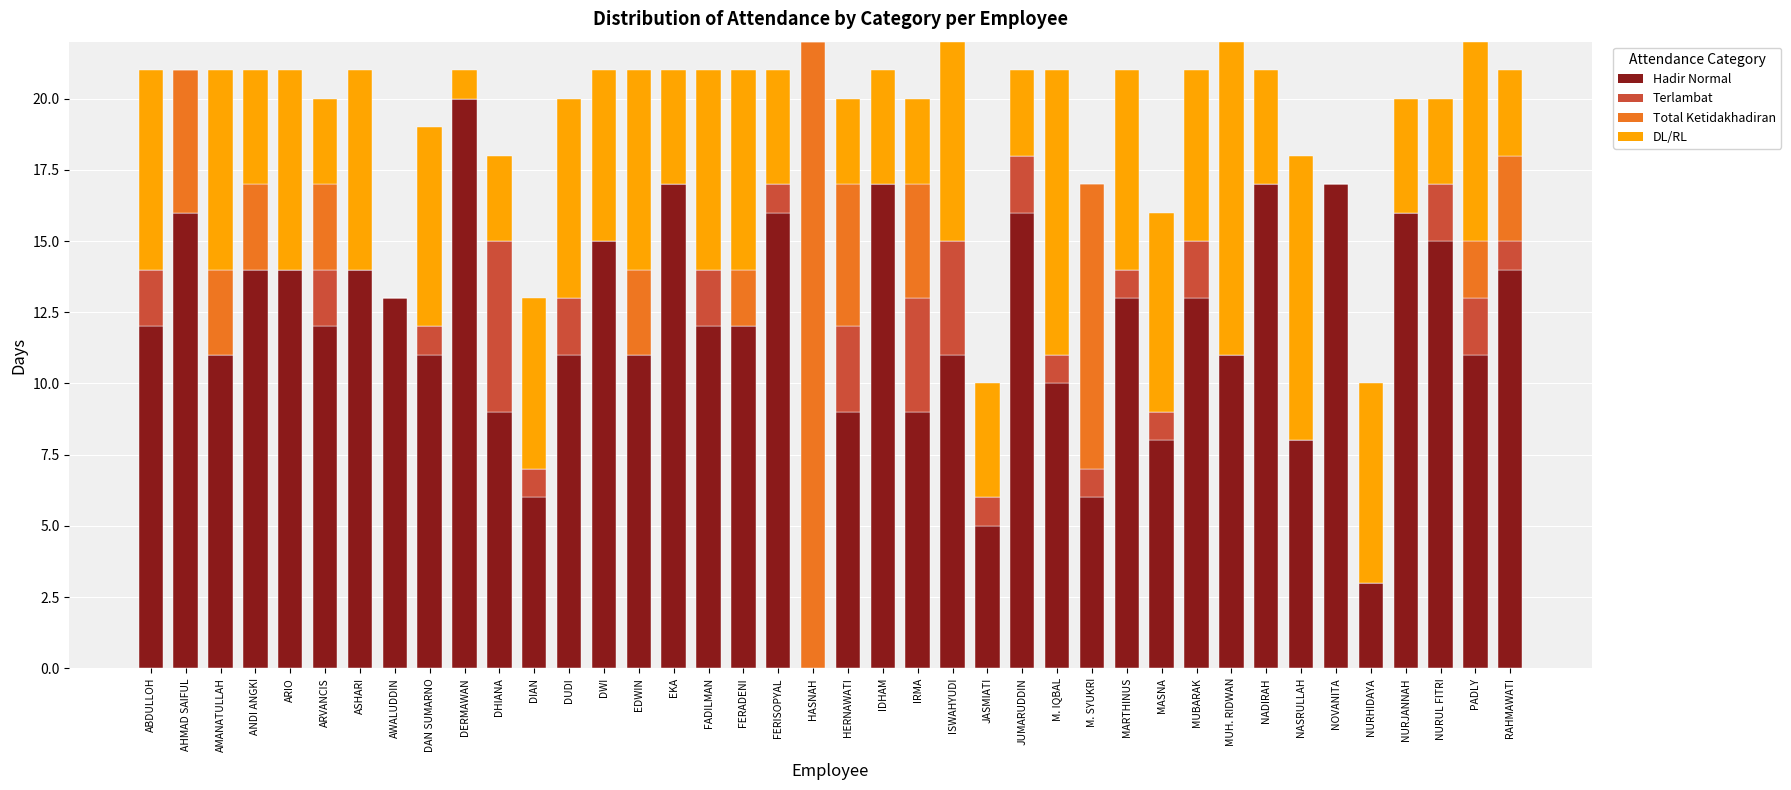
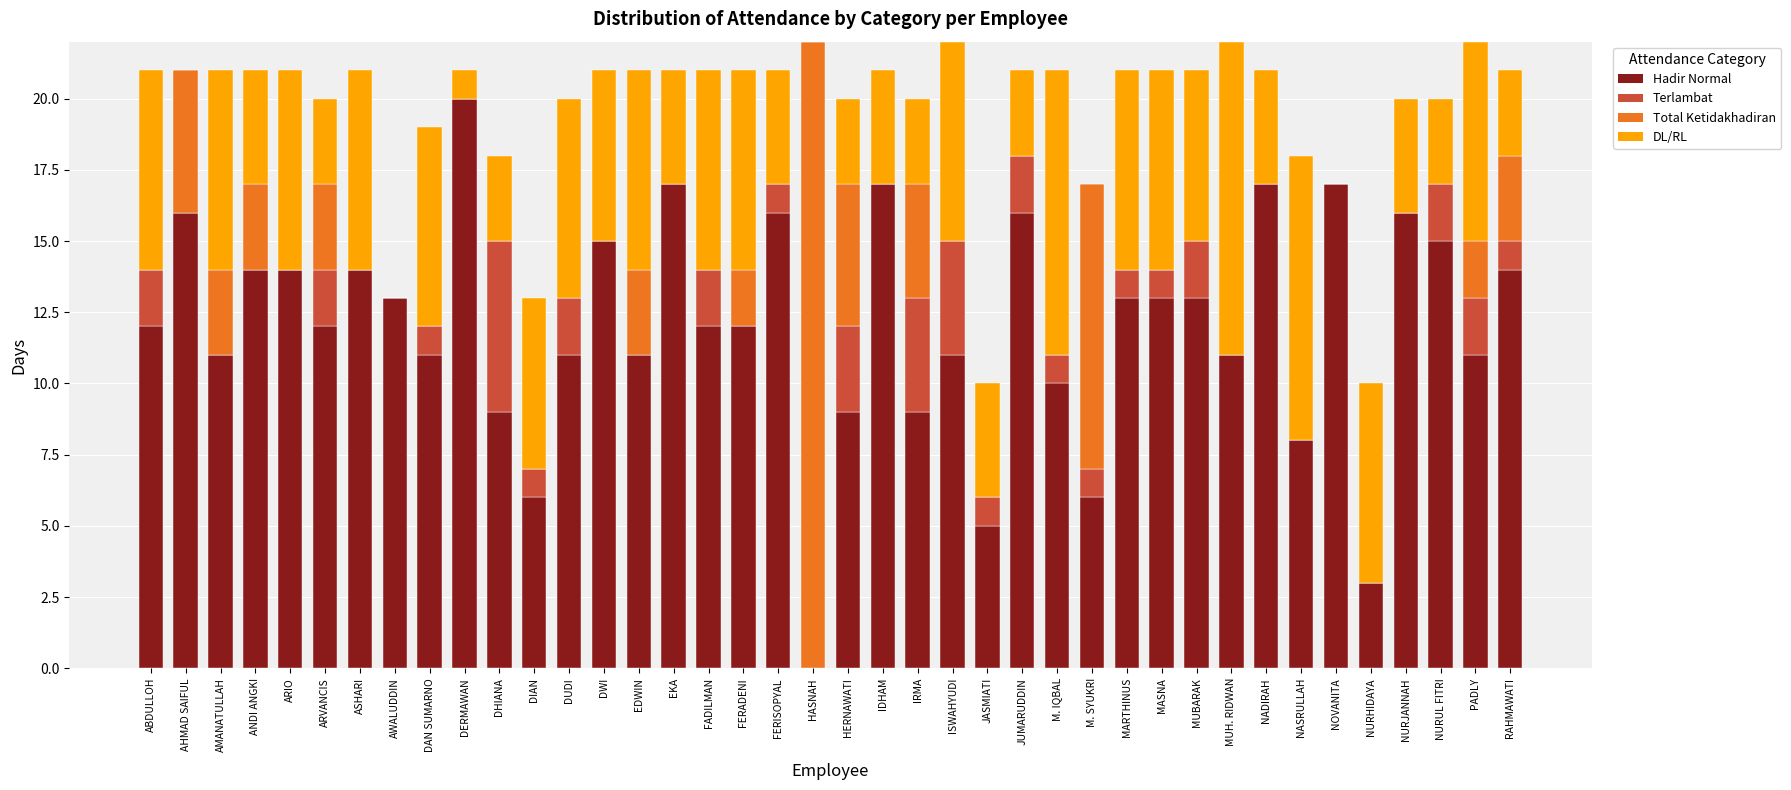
Hadir Normal, MASNA: 8 -> 13
